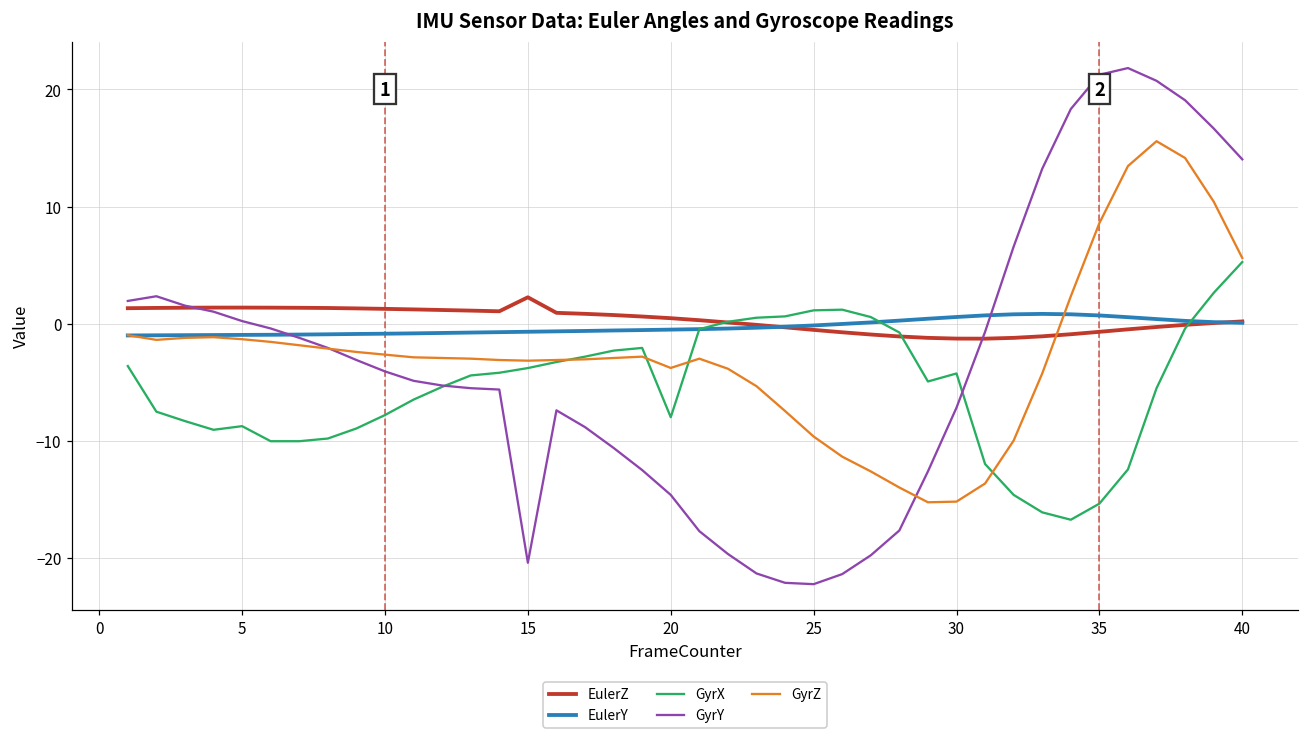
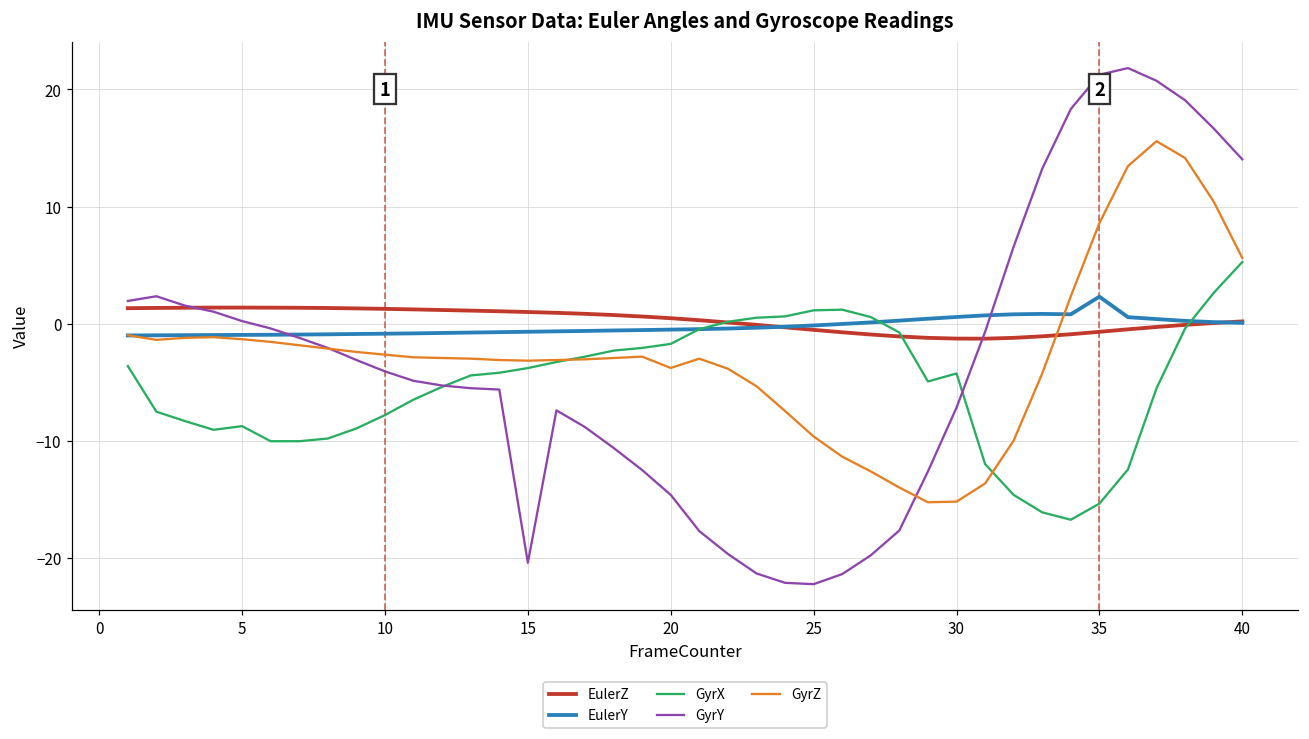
EulerZ, 15: 2.3 -> 1.0
GyrX, 20: -8.0 -> -1.7
EulerY, 35: 0.7 -> 2.3
